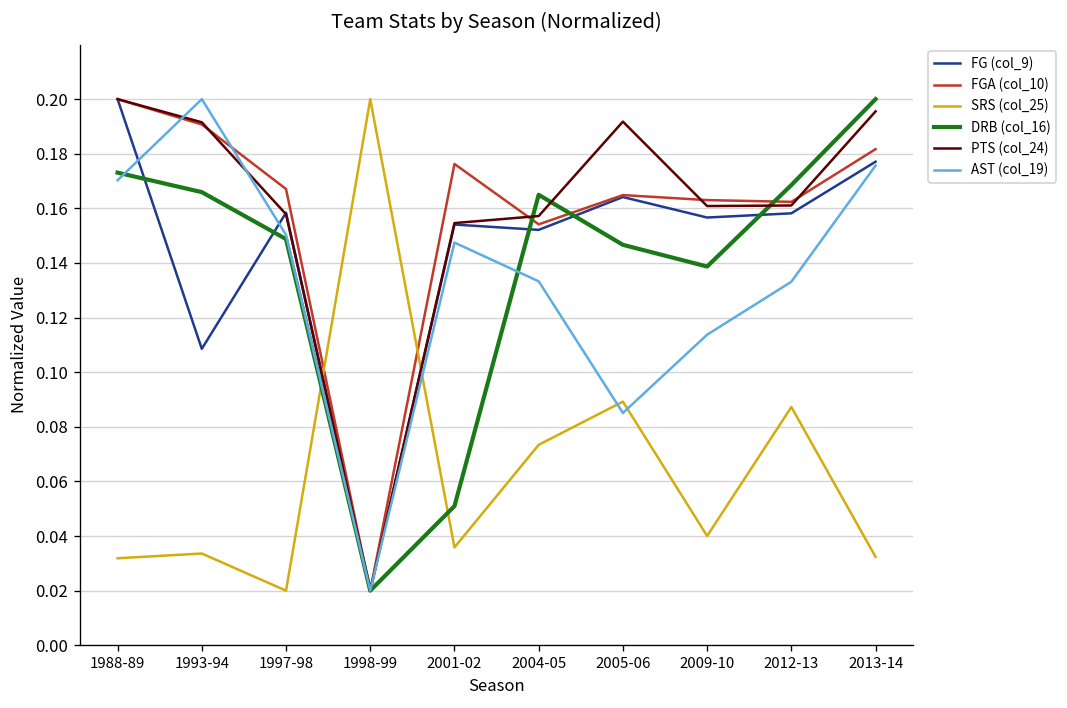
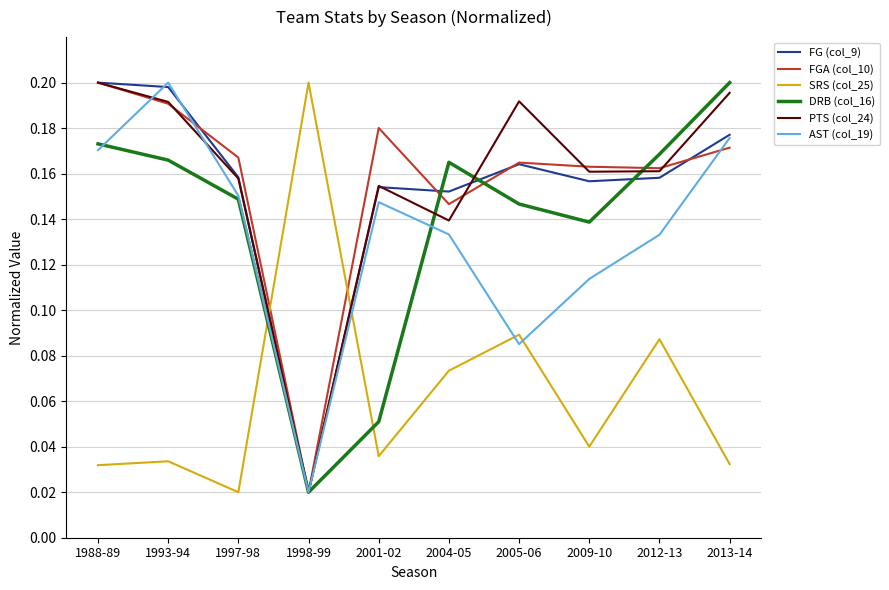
FG (col_9), 1993-94: 0.109 -> 0.198
FGA (col_10), 2001-02: 0.176 -> 0.180
FGA (col_10), 2004-05: 0.154 -> 0.147
PTS (col_24), 2004-05: 0.157 -> 0.139
FGA (col_10), 2013-14: 0.182 -> 0.171
